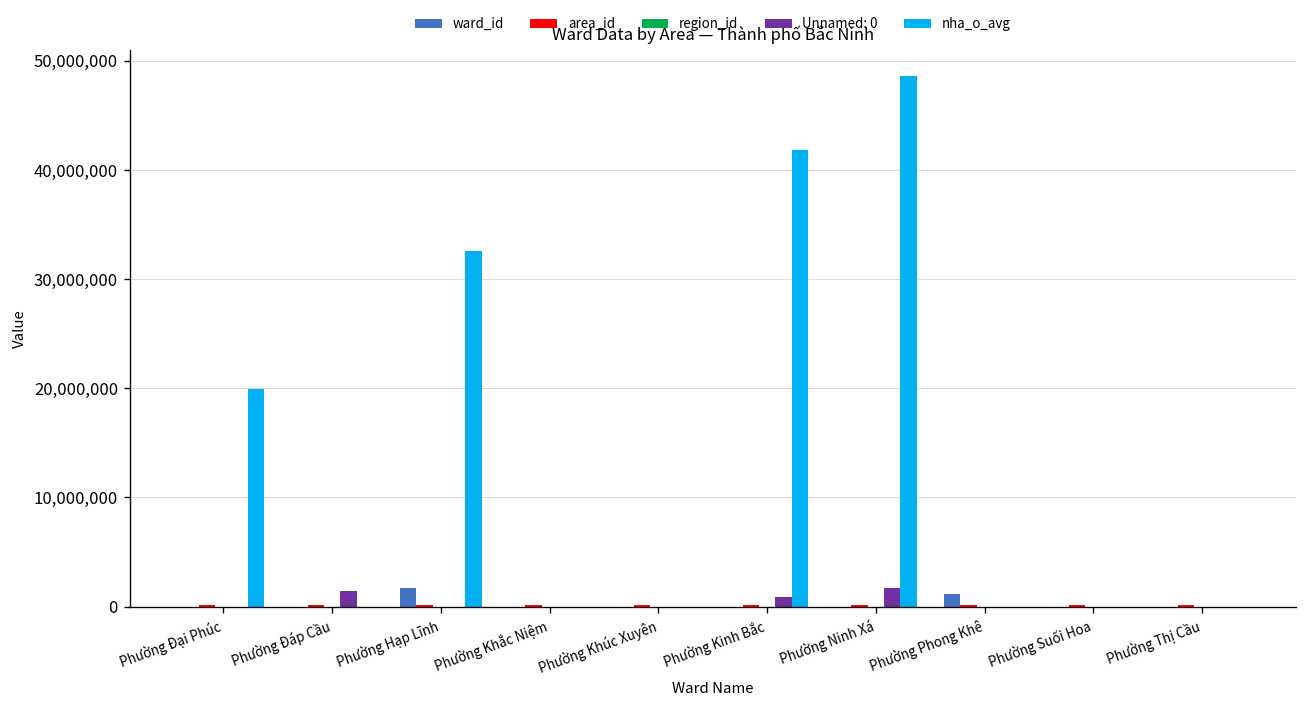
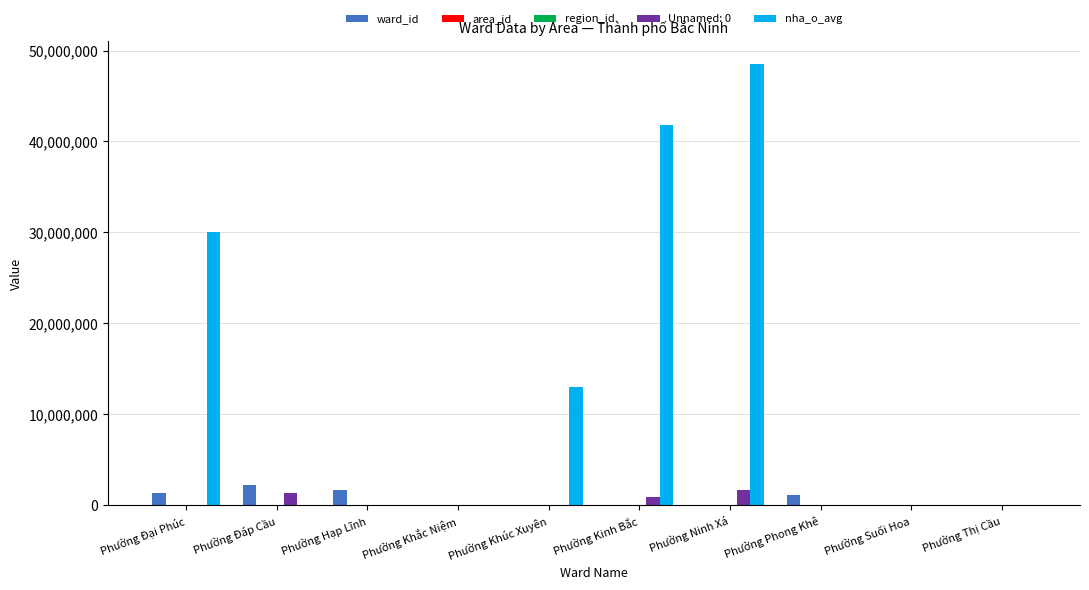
ward_id, Phường Đại Phúc: 0 -> 1,000,000
nha_o_avg, Phường Đại Phúc: 20,000,000 -> 30,000,000
ward_id, Phường Đáp Cầu: 0 -> 2,000,000
nha_o_avg, Phường Hạp Lĩnh: 33,000,000 -> 0
nha_o_avg, Phường Khúc Xuyên: 0 -> 13,000,000
